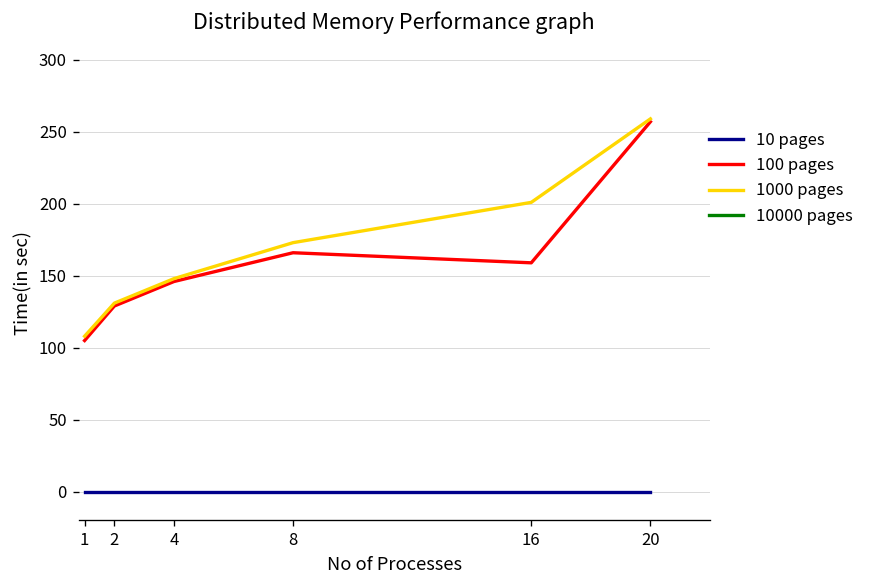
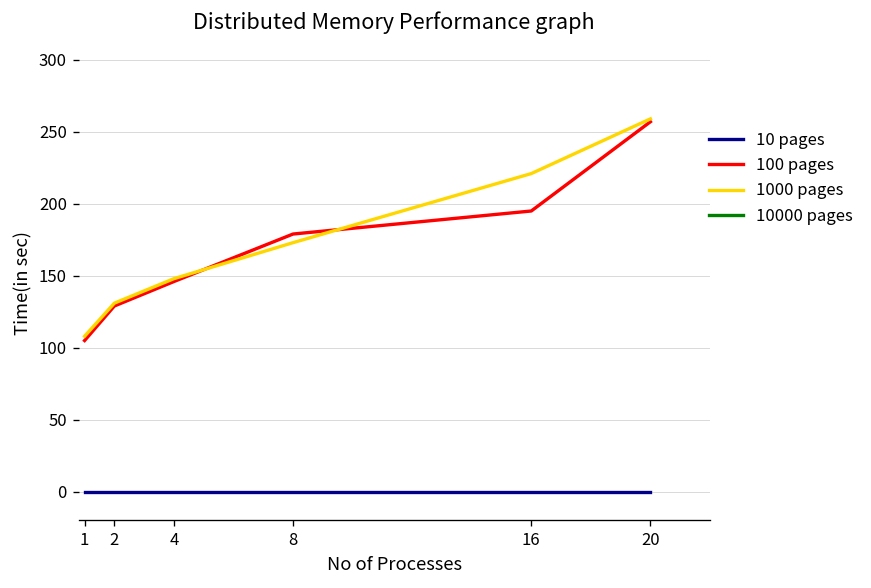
100 pages, 8: 166 -> 179
100 pages, 16: 159 -> 195
1000 pages, 16: 201 -> 221
